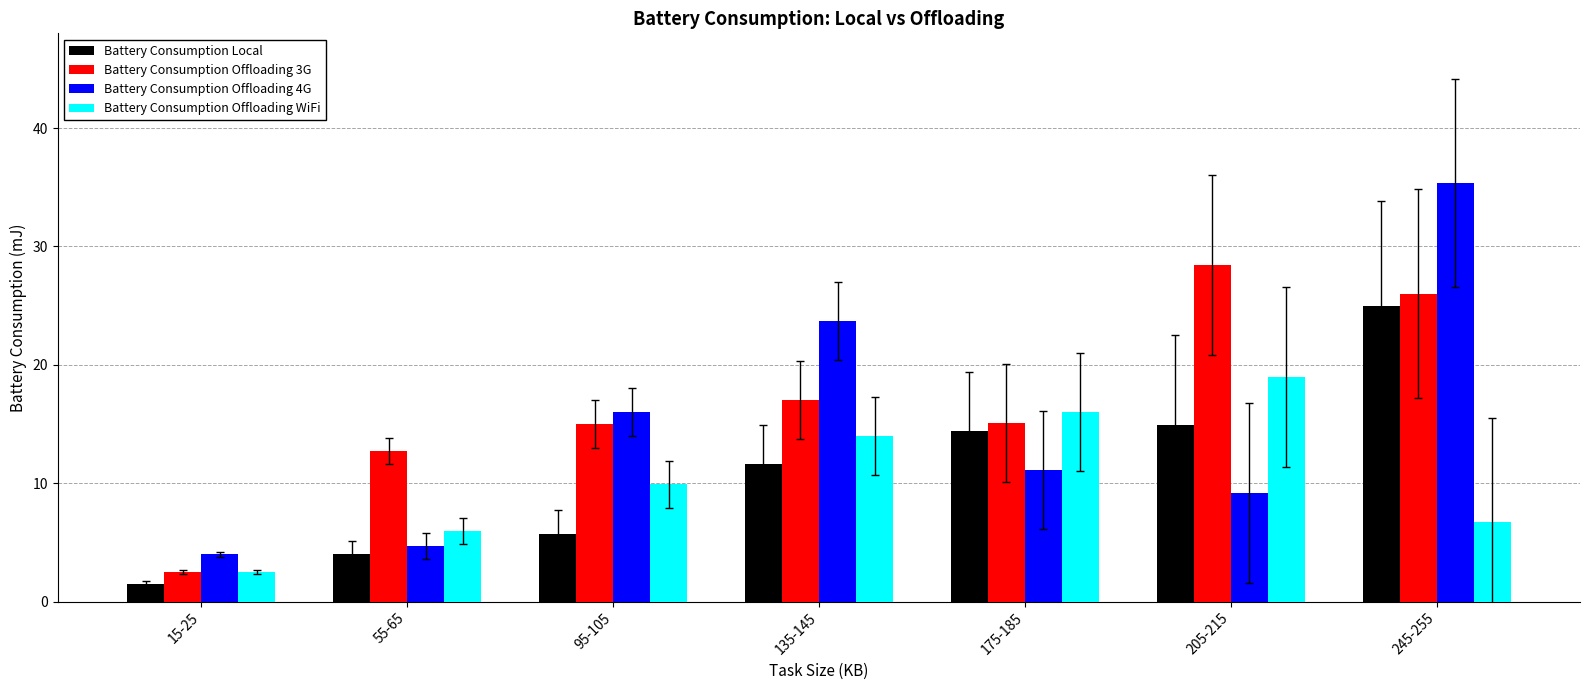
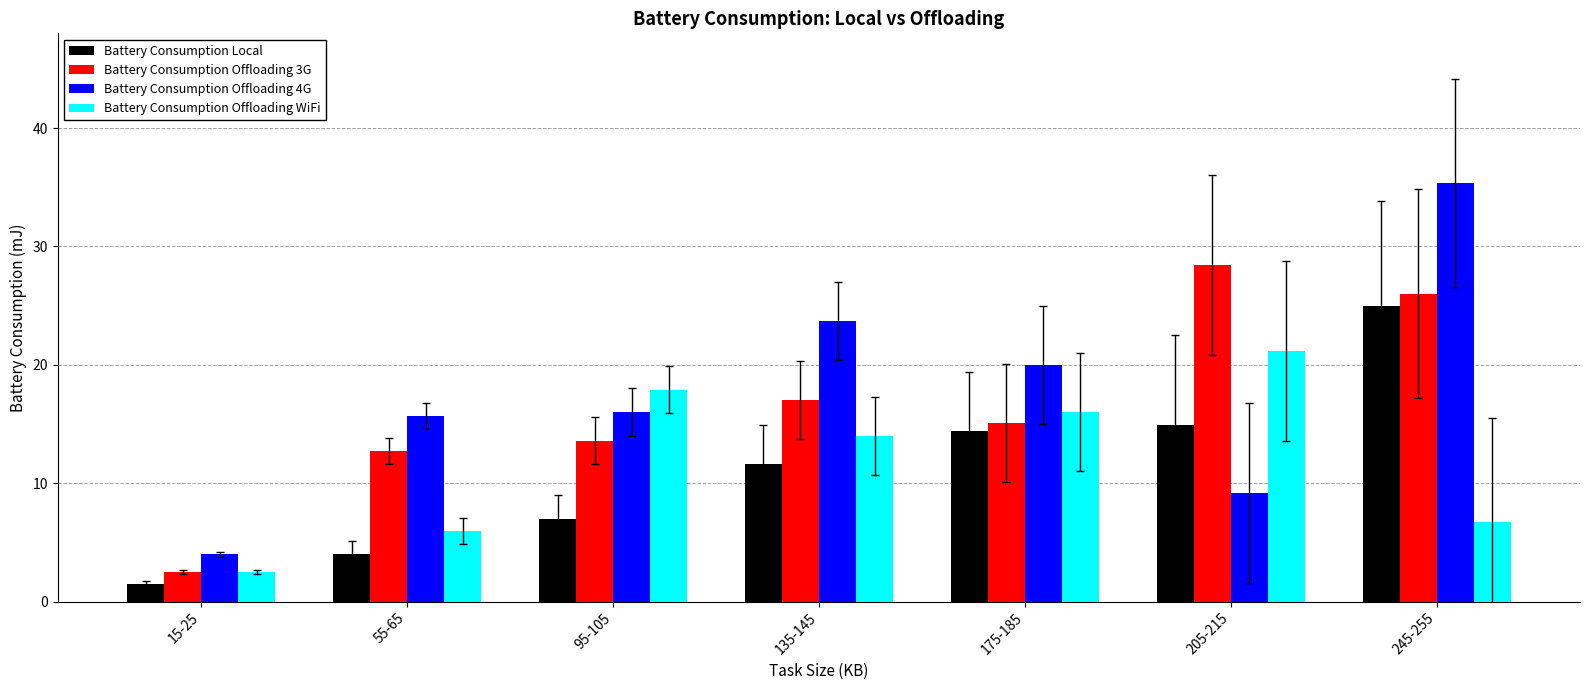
Battery Consumption Offloading 4G, 55-65: 4.7 -> 15.7
Battery Consumption Local, 95-105: 5.7 -> 7.0
Battery Consumption Offloading 3G, 95-105: 15.0 -> 13.6
Battery Consumption Offloading WiFi, 95-105: 9.9 -> 17.9
Battery Consumption Offloading 4G, 175-185: 11.1 -> 20.0
Battery Consumption Offloading WiFi, 205-215: 19.0 -> 21.2
